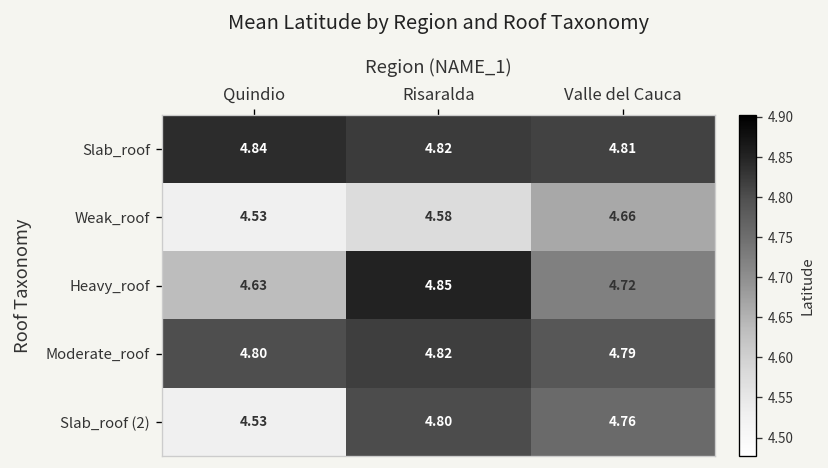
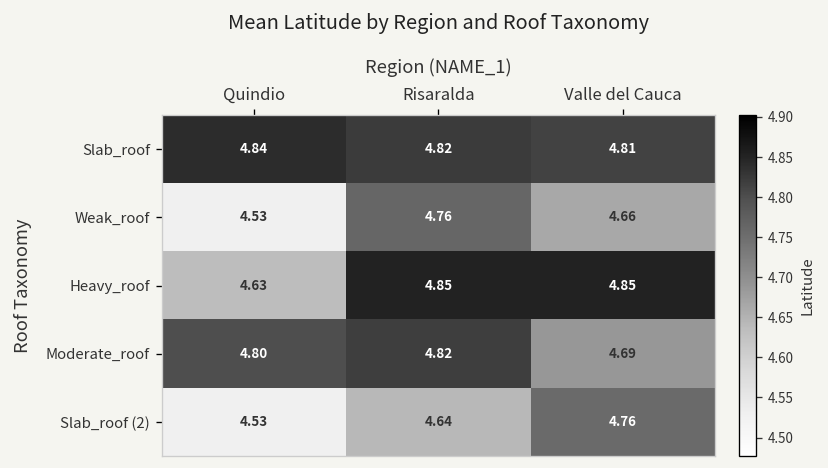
Weak_roof, Risaralda: 4.58 -> 4.76
Heavy_roof, Valle del Cauca: 4.72 -> 4.85
Moderate_roof, Valle del Cauca: 4.79 -> 4.69
Slab_roof (2), Risaralda: 4.80 -> 4.64
